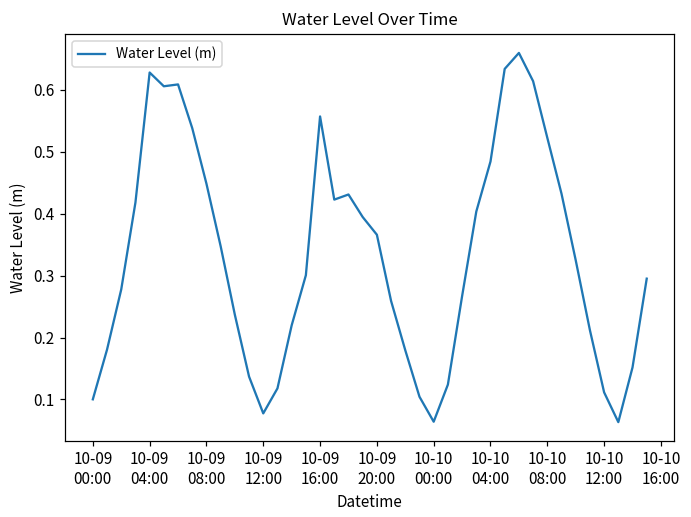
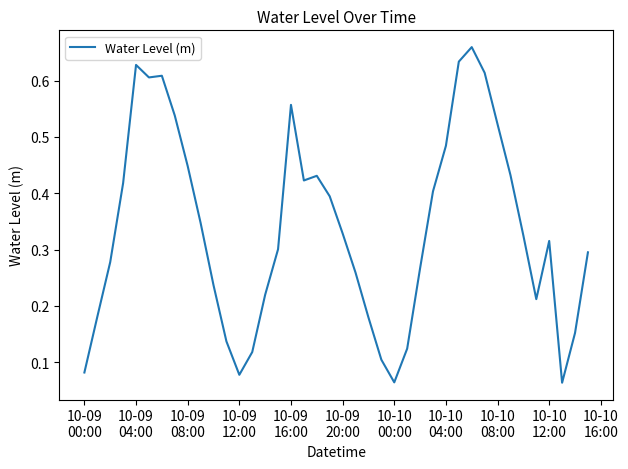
10-09 00:00: 0.10 -> 0.08
10-09 20:00: 0.37 -> 0.33
10-10 12:00: 0.11 -> 0.32
